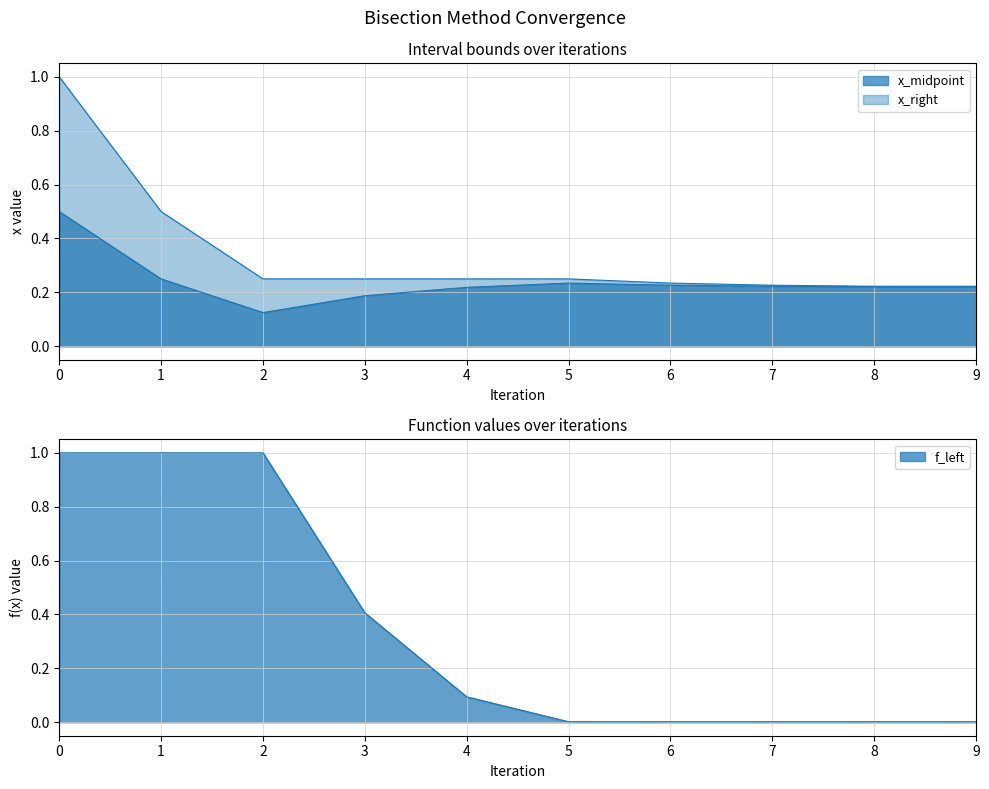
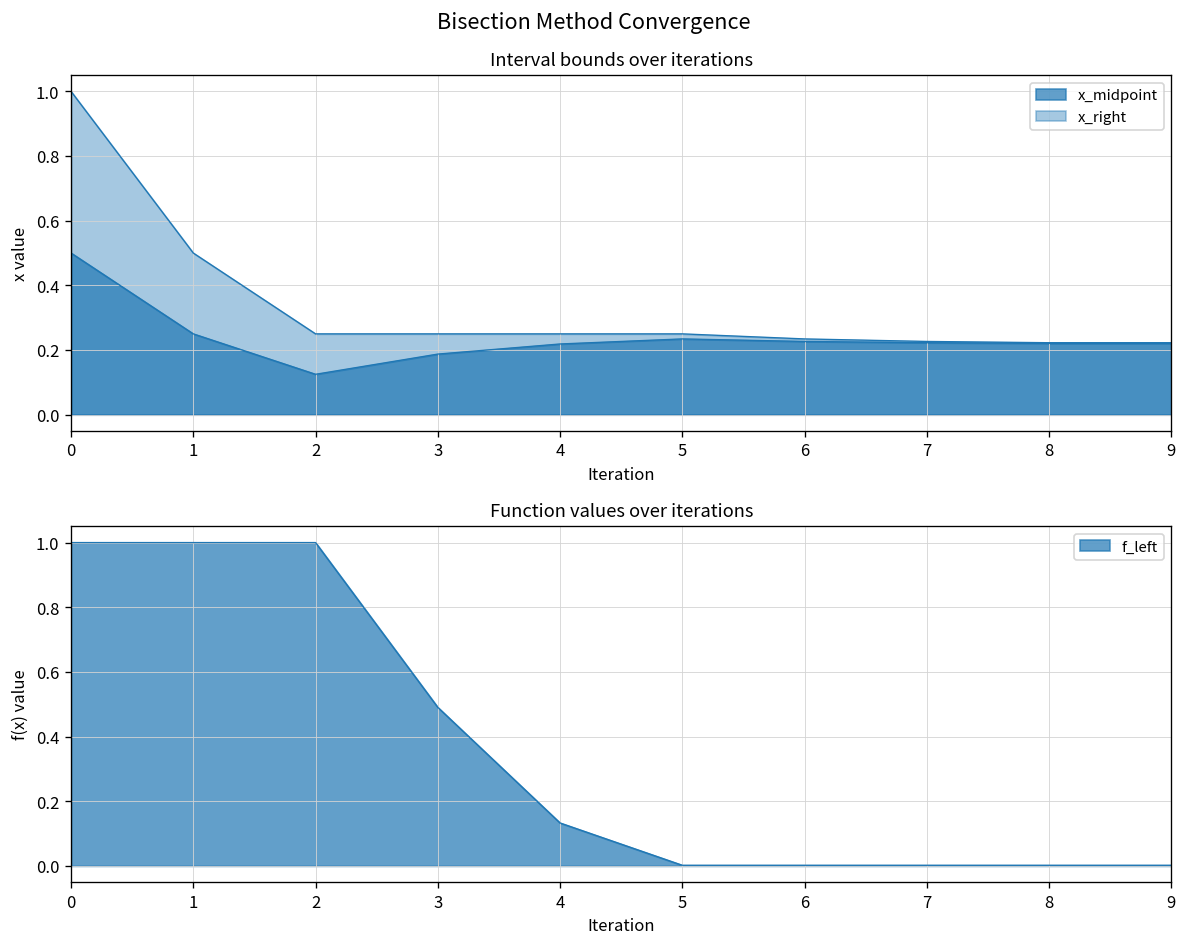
Function values over iterations, 3: 0.41 -> 0.49
Function values over iterations, 4: 0.09 -> 0.13
